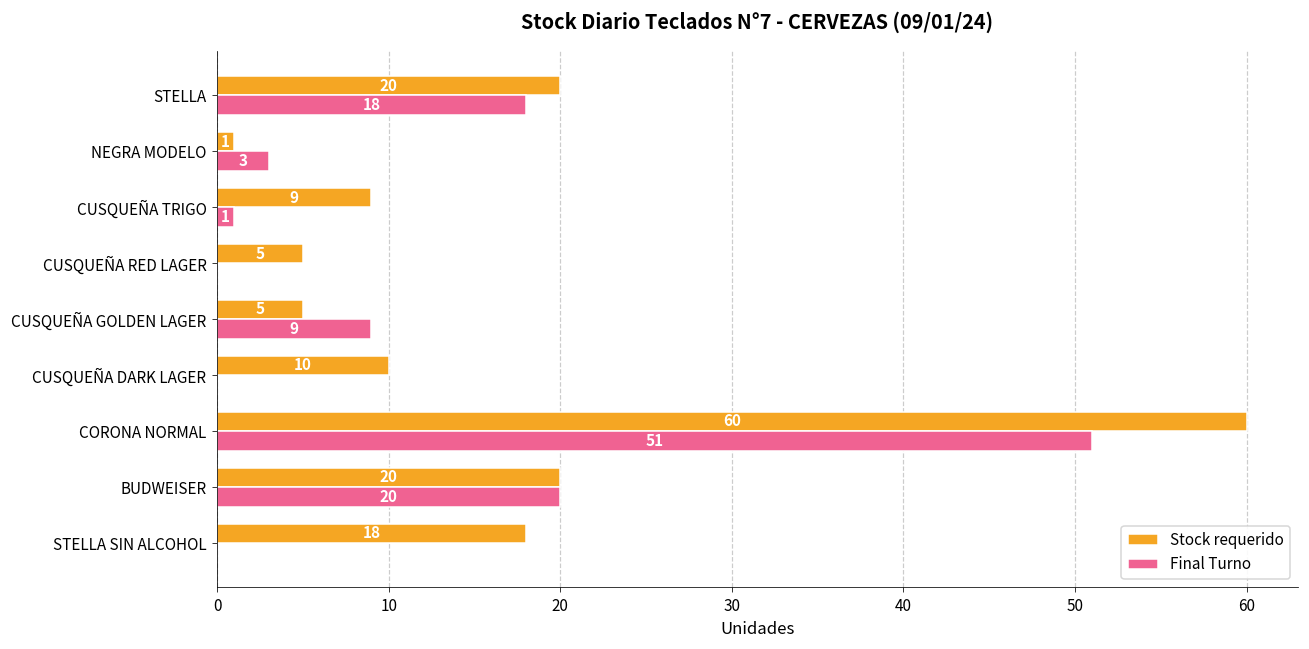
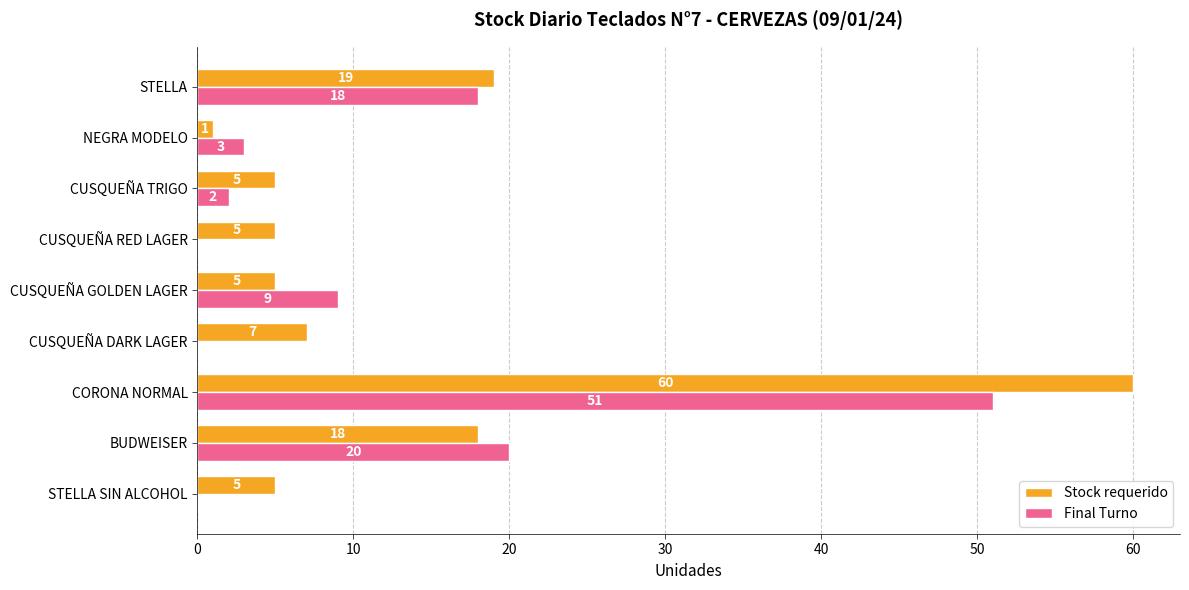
Stock requerido, STELLA: 20 -> 19
Stock requerido, CUSQUEÑA TRIGO: 9 -> 5
Final Turno, CUSQUEÑA TRIGO: 1 -> 2
Stock requerido, CUSQUEÑA DARK LAGER: 10 -> 7
Stock requerido, BUDWEISER: 20 -> 18
Stock requerido, STELLA SIN ALCOHOL: 18 -> 5
